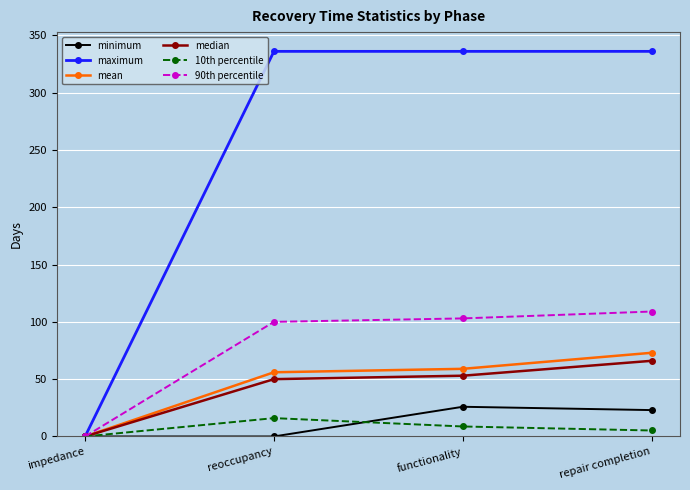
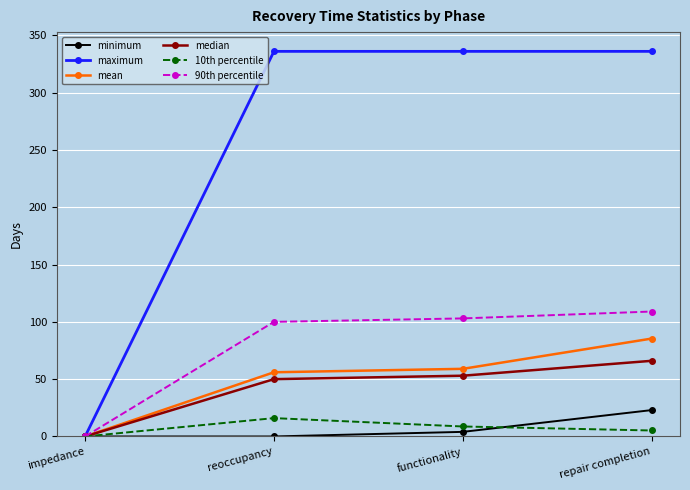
minimum, functionality: 26 -> 4
mean, repair completion: 73 -> 85
